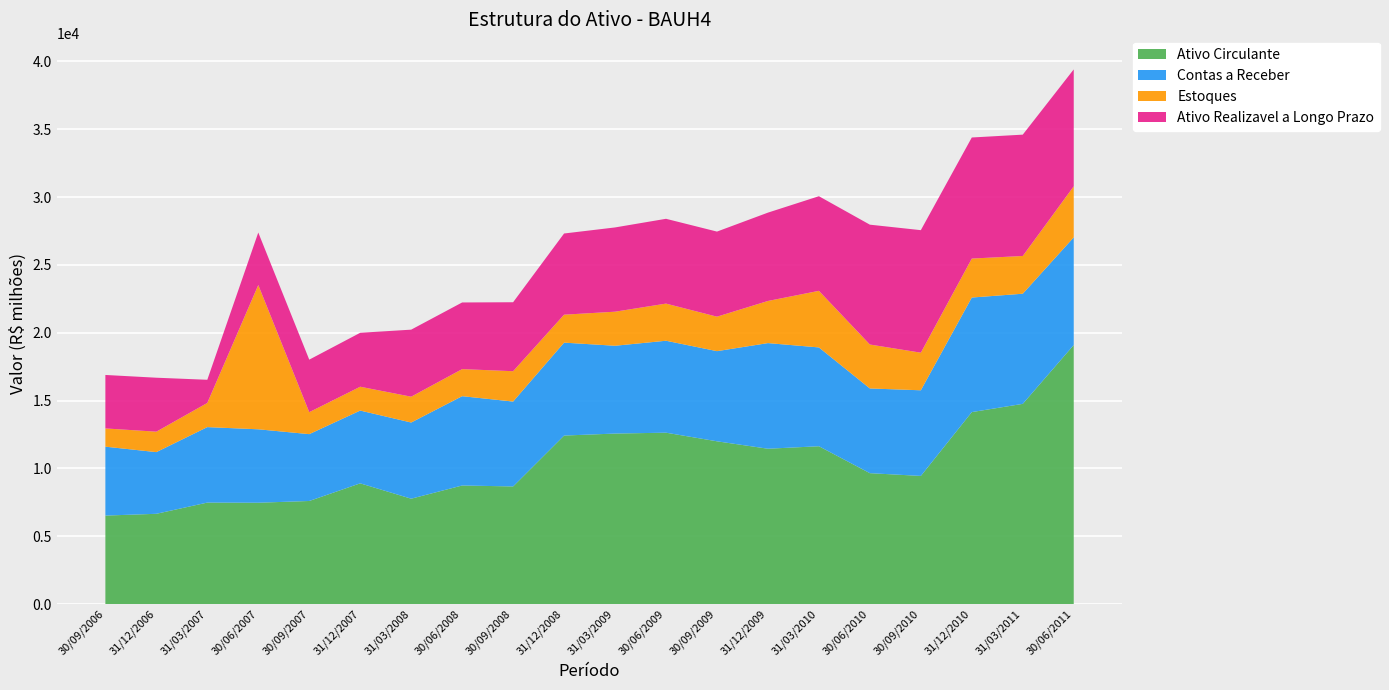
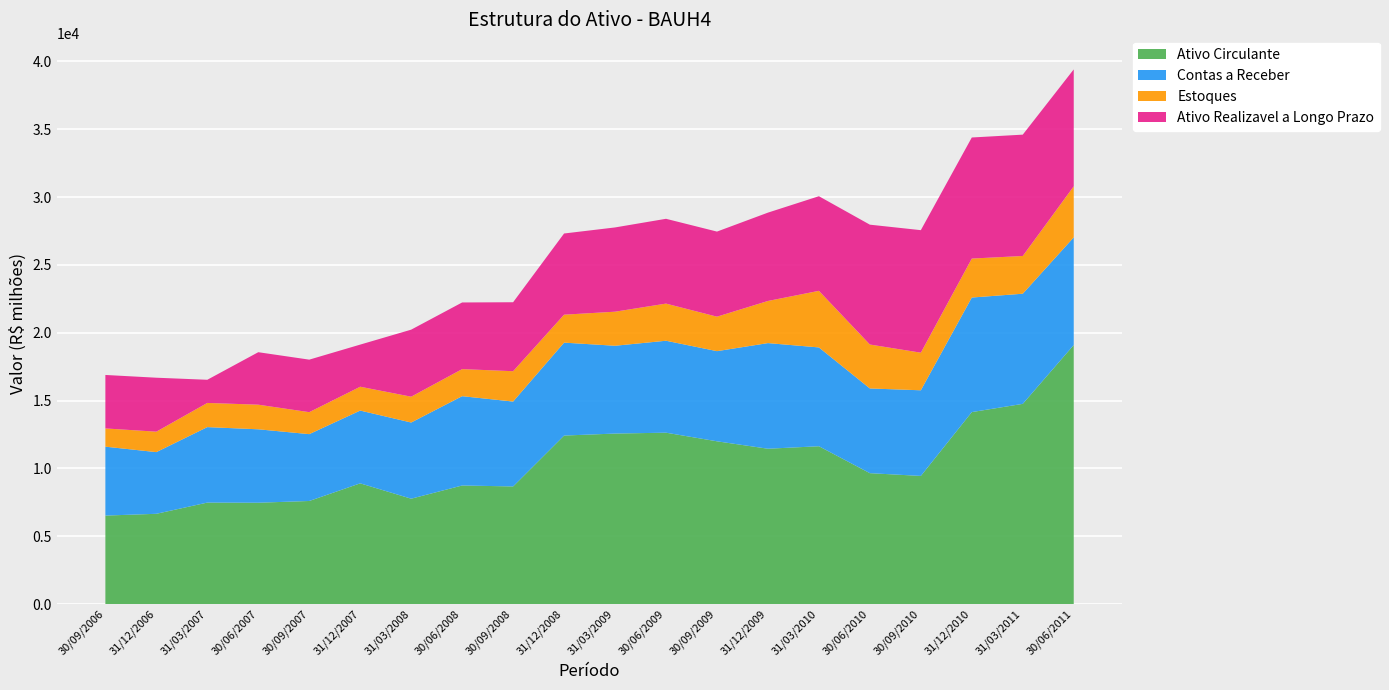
Estoques, 30/06/2007: 10600 -> 1800
Ativo Realizavel a Longo Prazo, 31/12/2007: 4000 -> 3100
